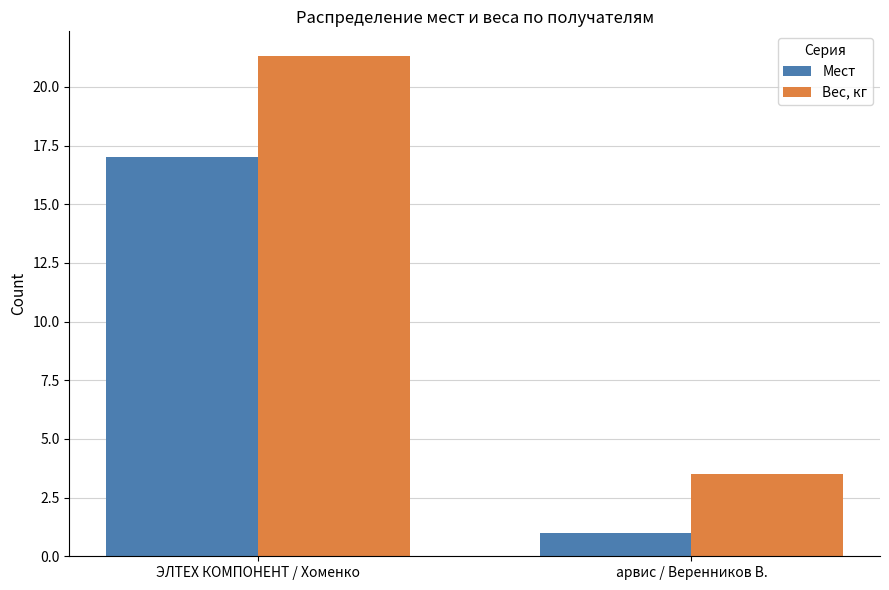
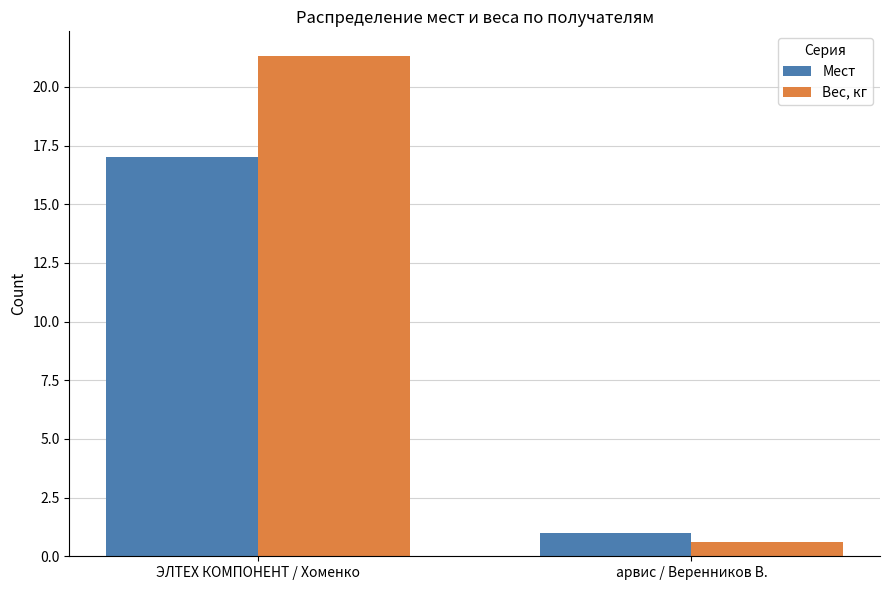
Вес, кг, арвис / Веренников В.: 3.5 -> 0.6
